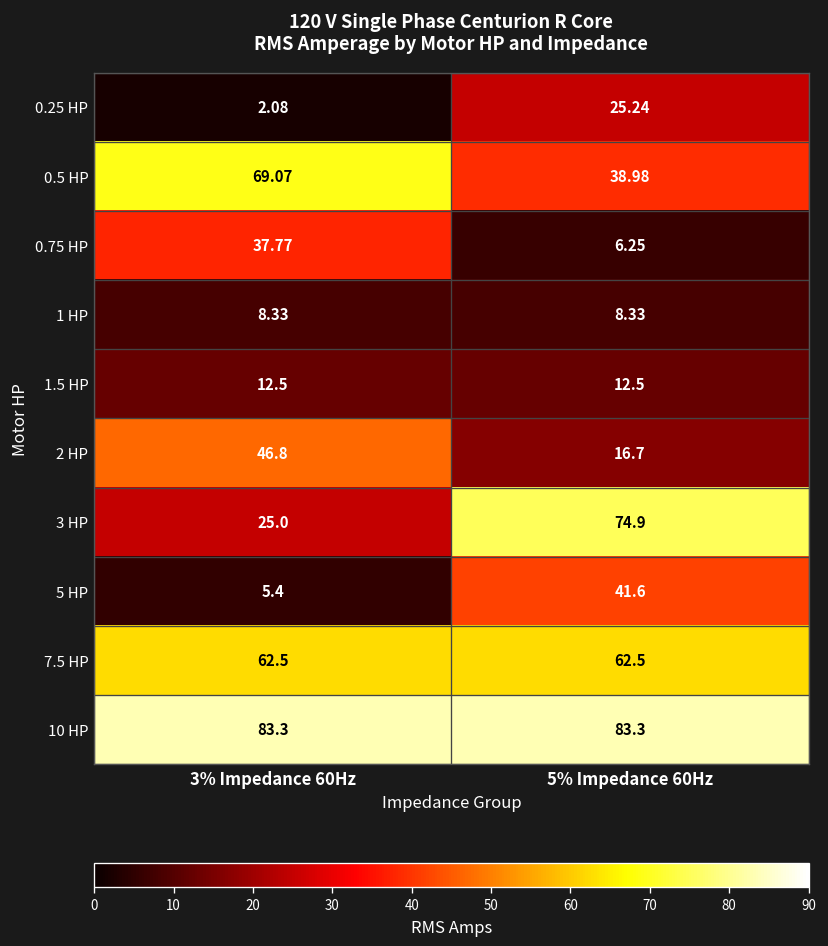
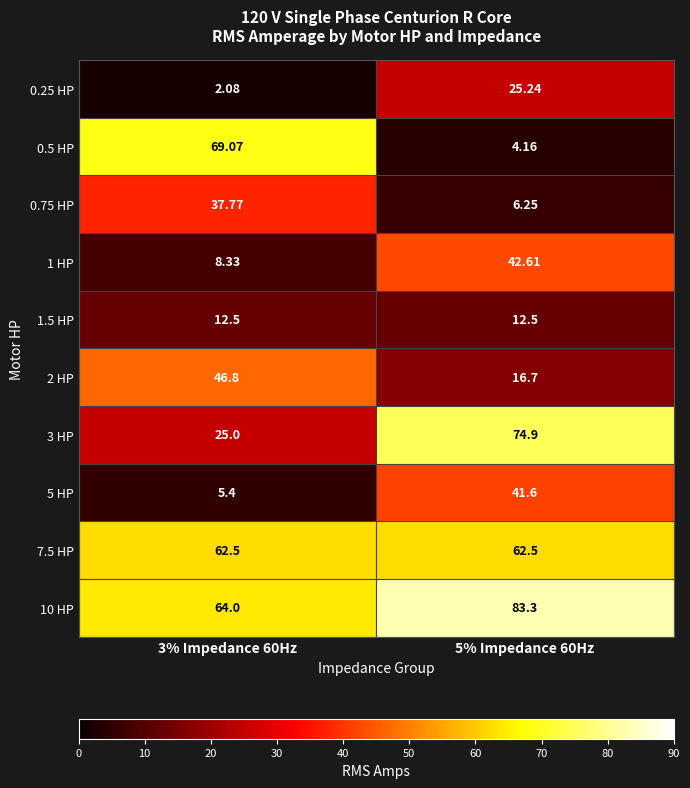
0.5 HP, 5% Impedance 60Hz: 38.98 -> 4.16
1 HP, 5% Impedance 60Hz: 8.33 -> 42.61
10 HP, 3% Impedance 60Hz: 83.3 -> 64.0
